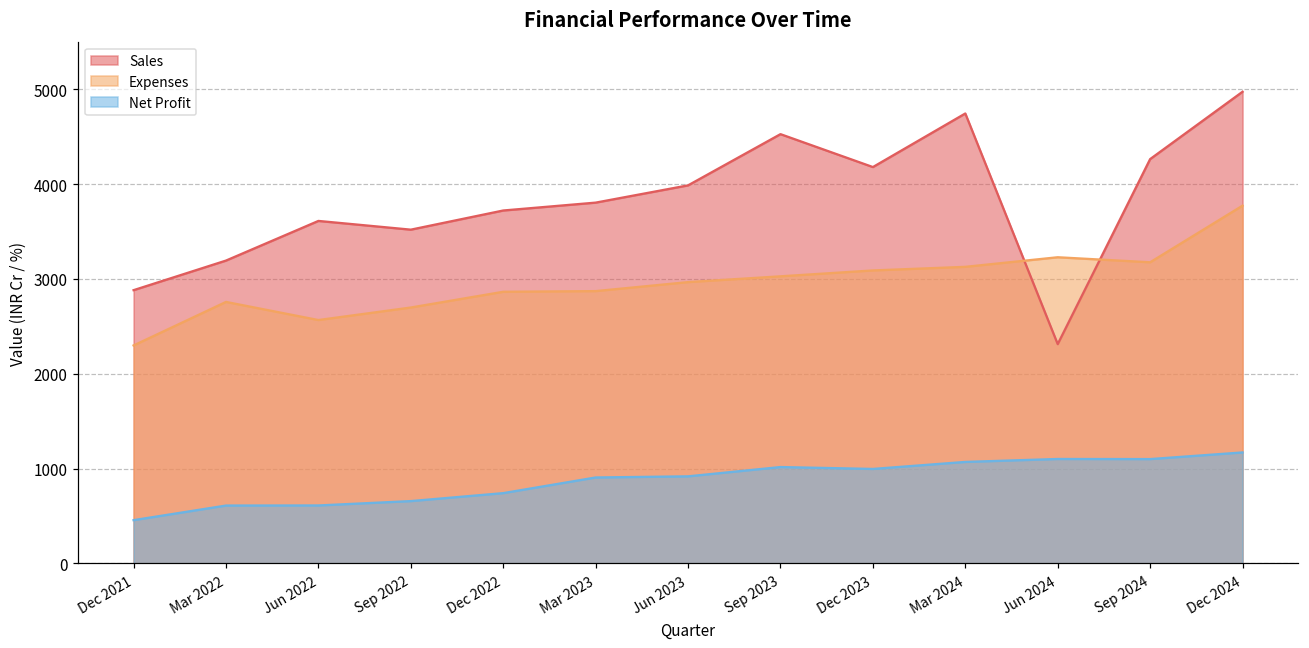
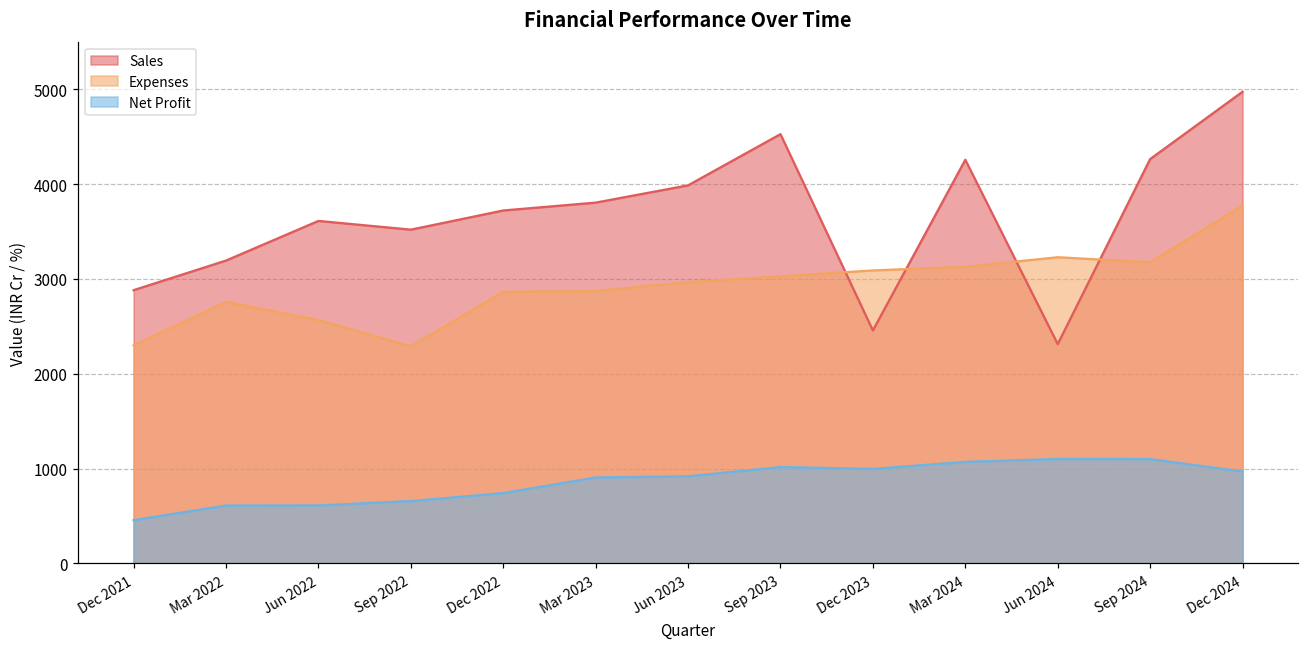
Expenses, Sep 2022: 2700 -> 2300
Sales, Dec 2023: 4200 -> 2500
Sales, Mar 2024: 4700 -> 4300
Net Profit, Dec 2024: 1200 -> 1000
